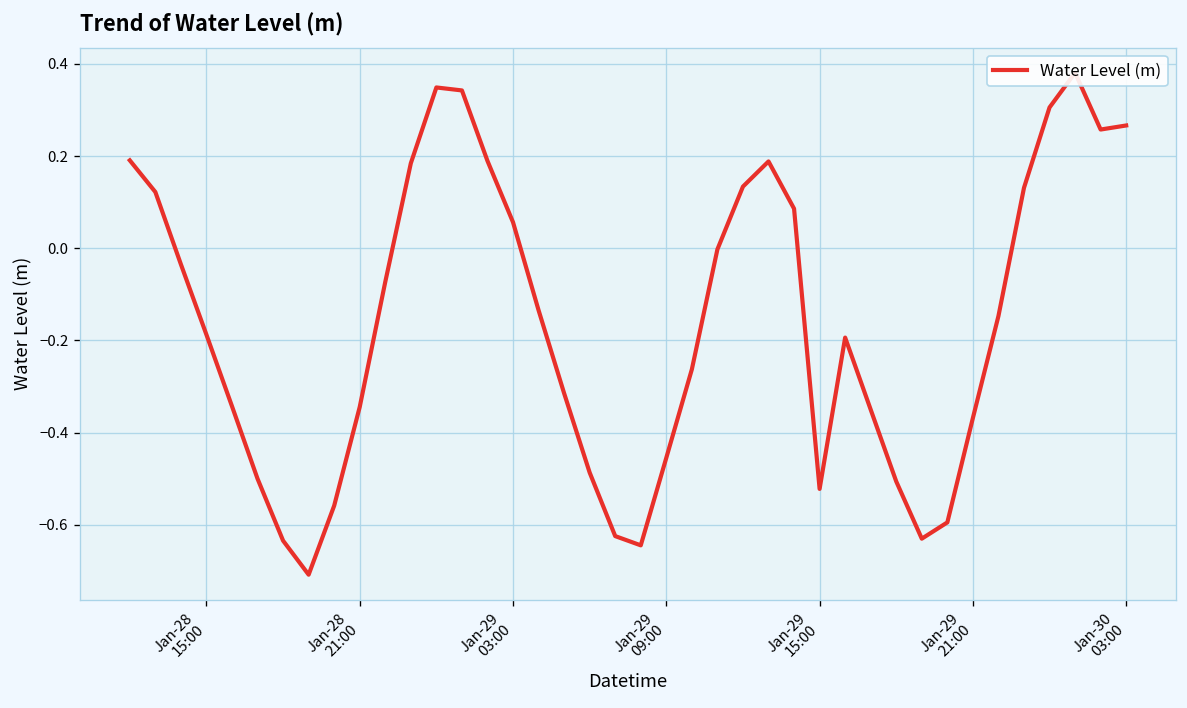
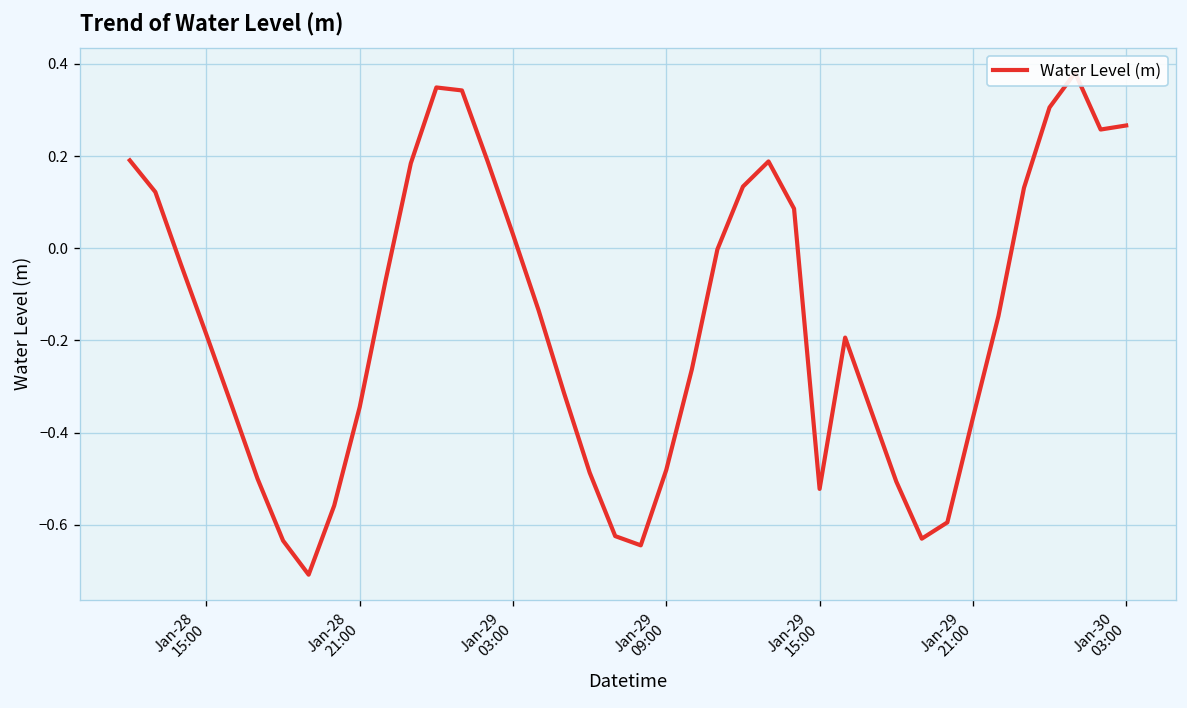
Jan-29 03:00: 0.06 -> 0.03
Jan-29 09:00: -0.45 -> -0.48
